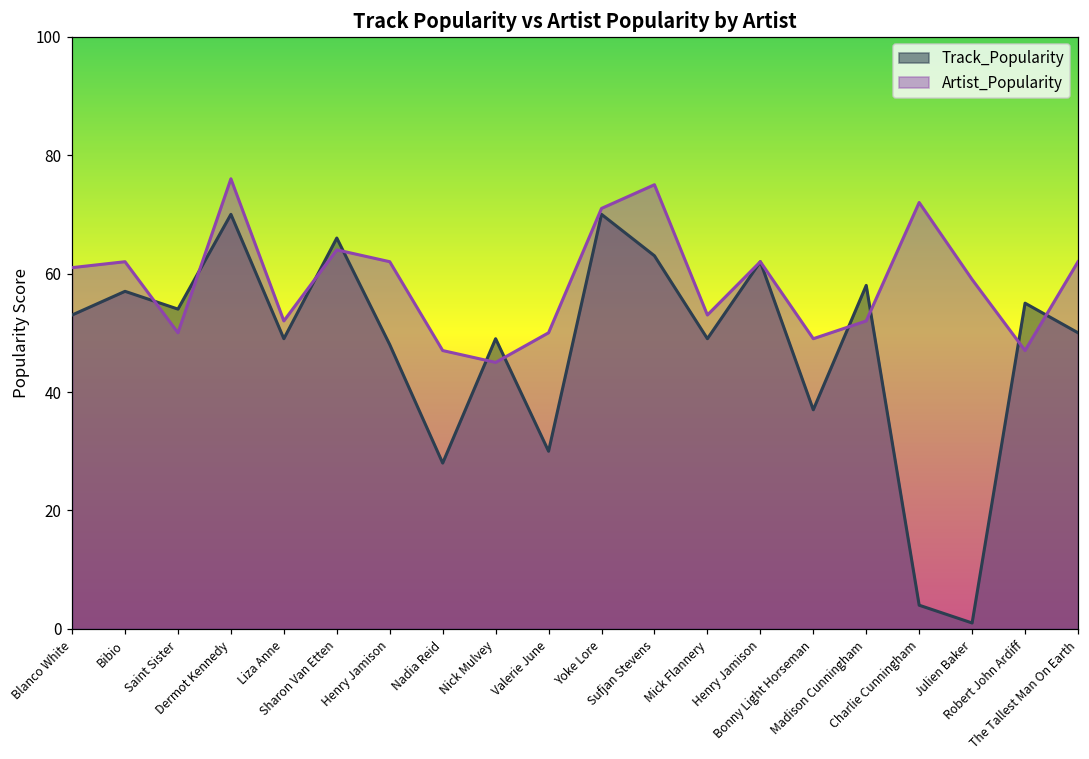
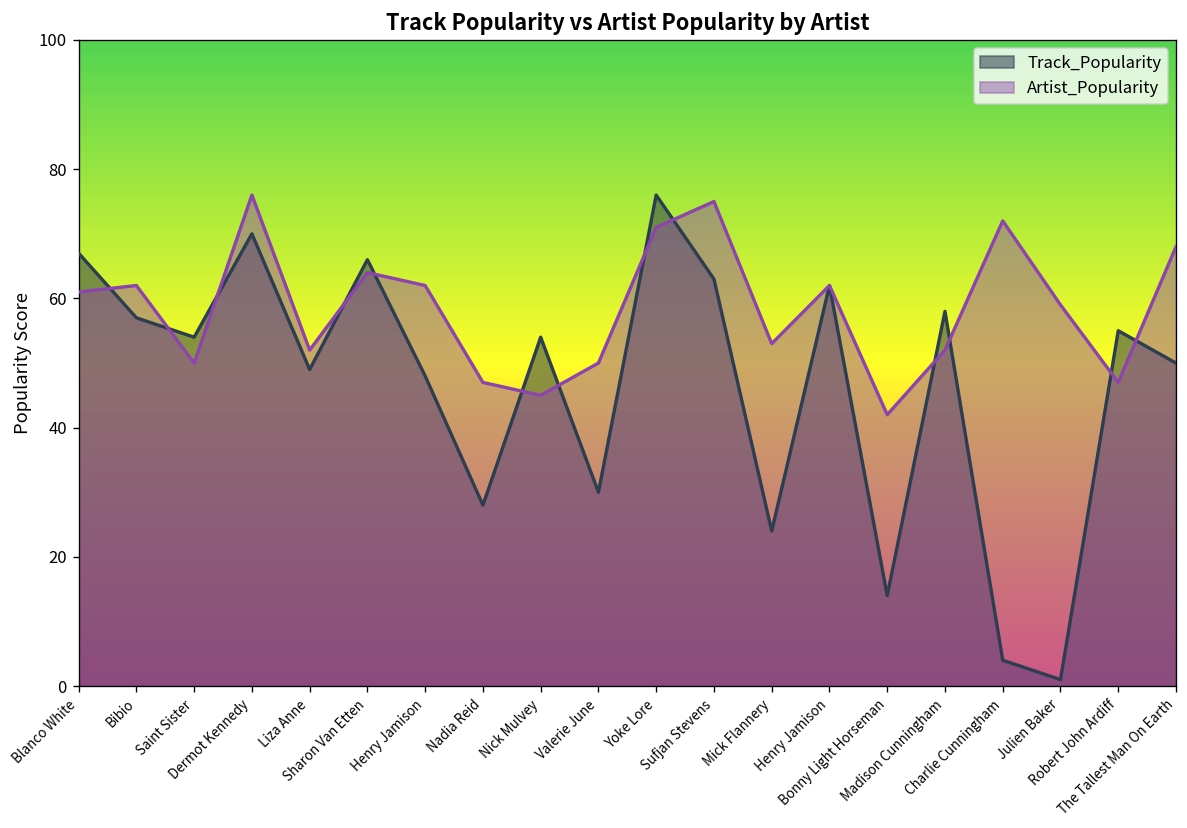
Track_Popularity, Blanco White: 53 -> 67
Track_Popularity, Nick Mulvey: 49 -> 54
Track_Popularity, Yoke Lore: 70 -> 76
Track_Popularity, Mick Flannery: 49 -> 24
Track_Popularity, Bonny Light Horseman: 37 -> 14
Artist_Popularity, Bonny Light Horseman: 49 -> 42
Artist_Popularity, The Tallest Man On Earth: 62 -> 68
